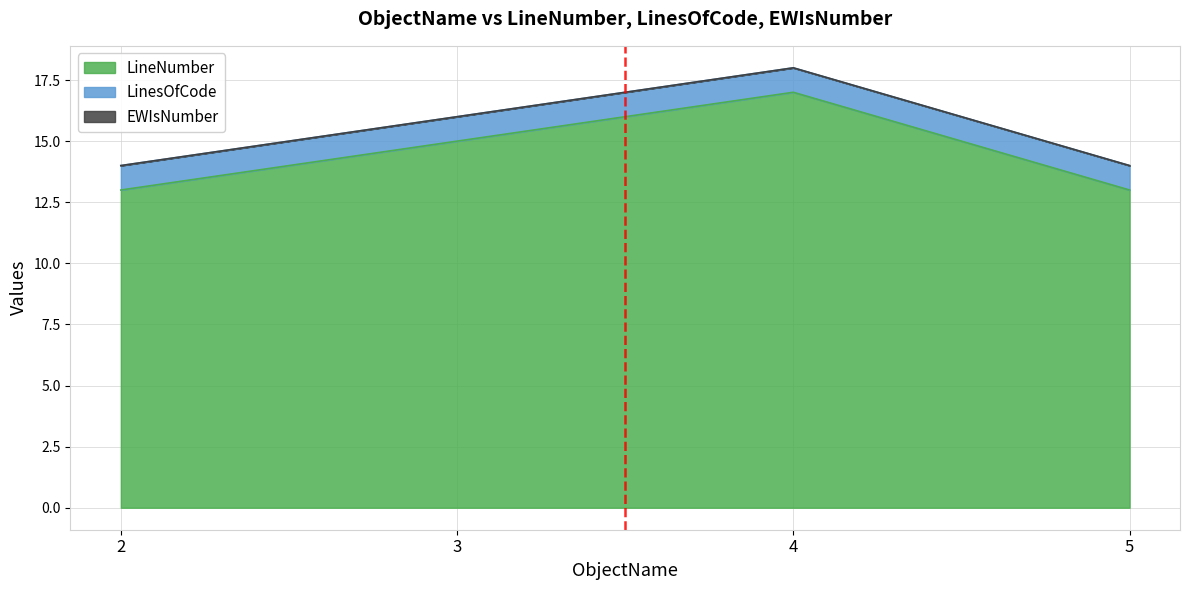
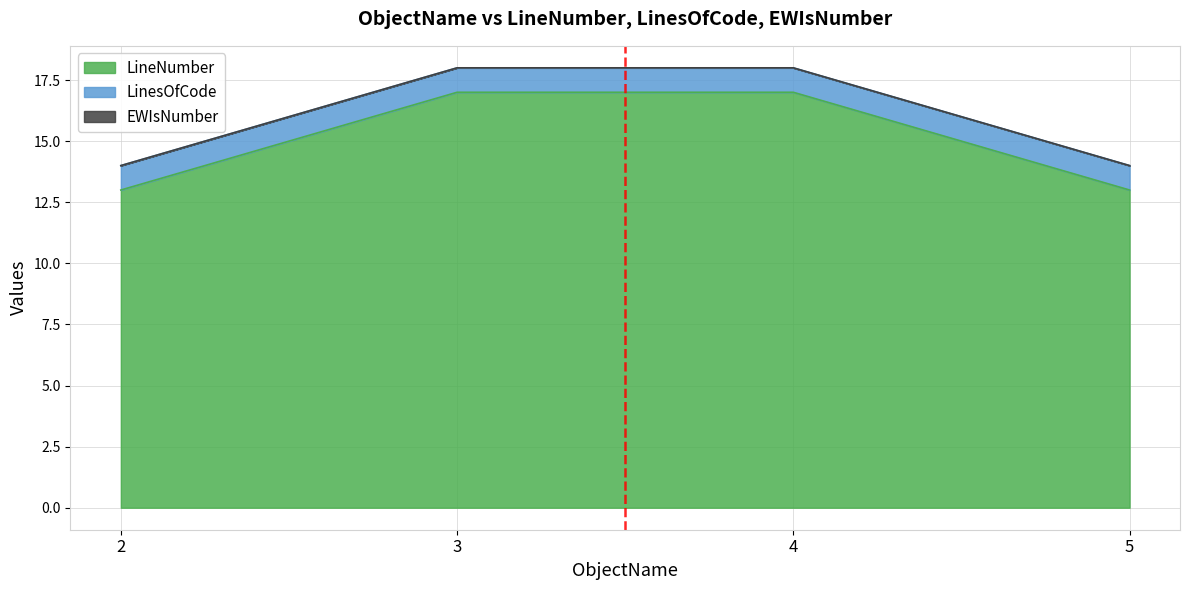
LineNumber, 3: 15 -> 17
